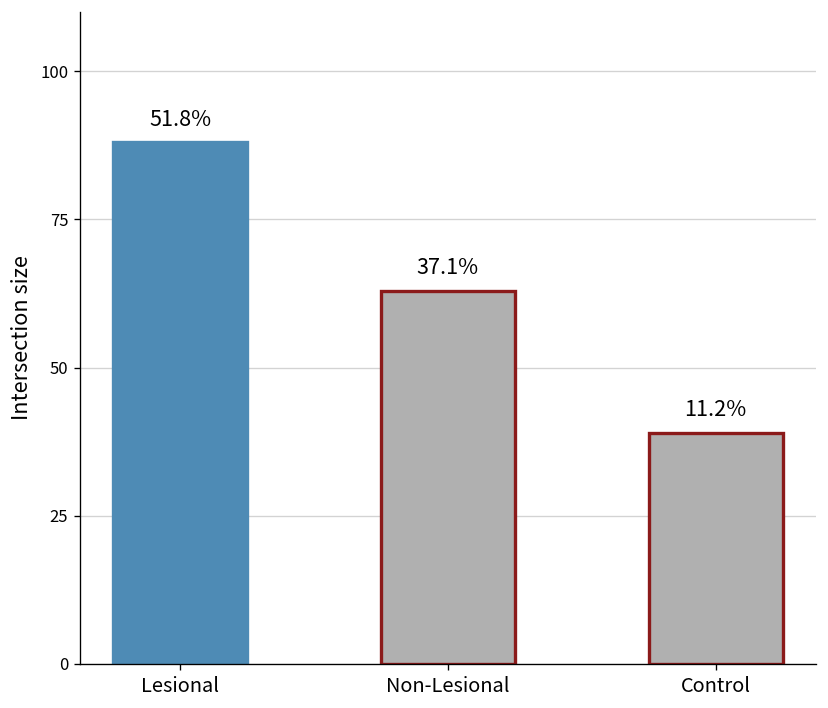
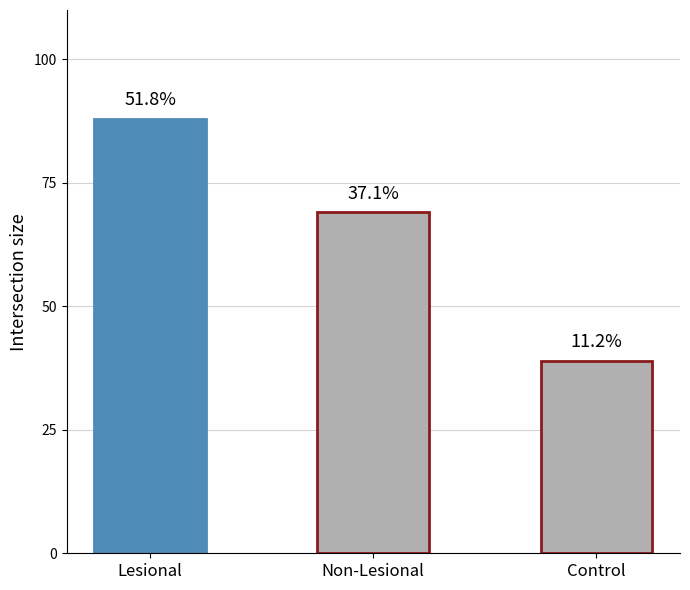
Non-Lesional: 63 -> 69
